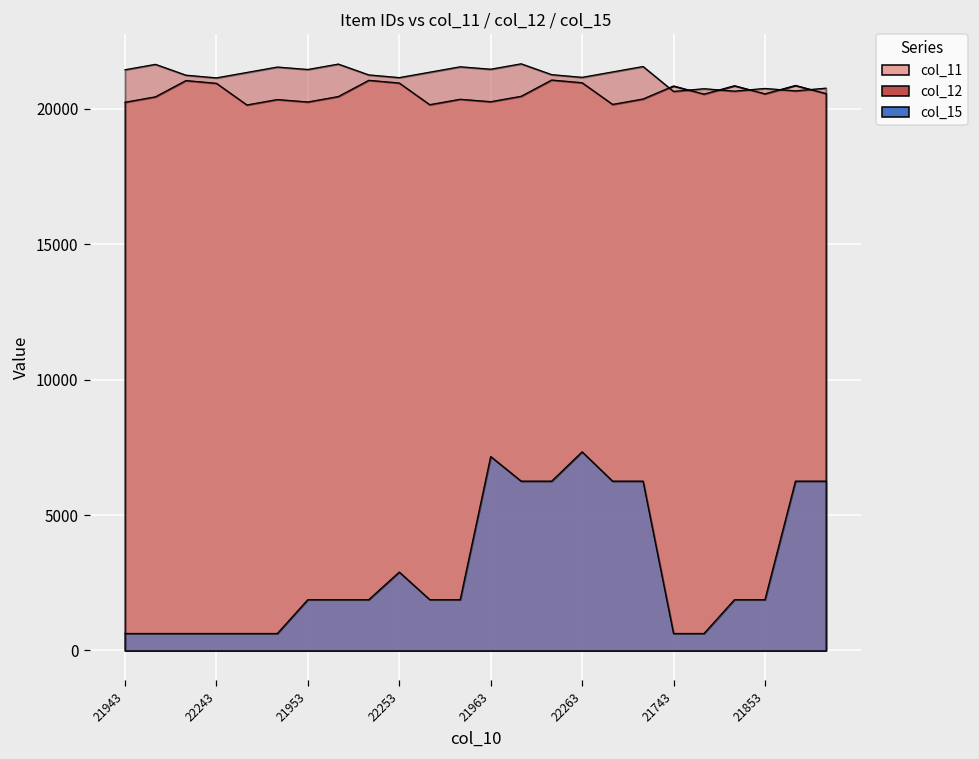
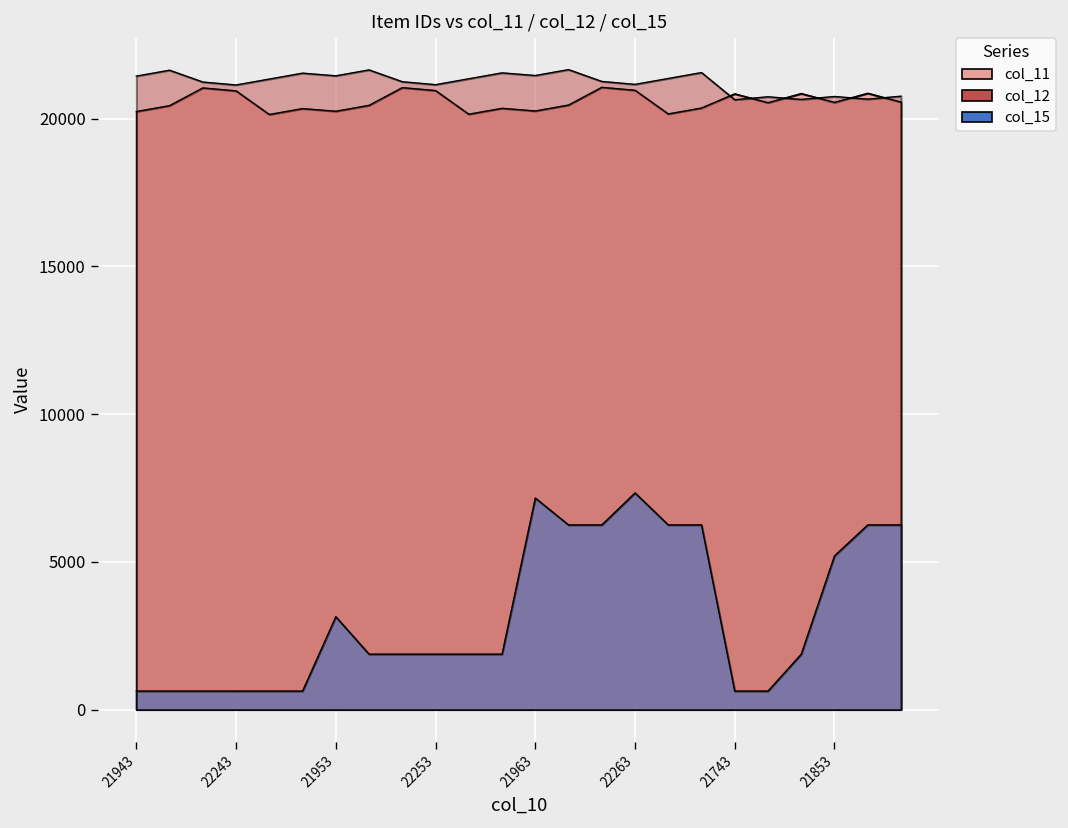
col_15, 21953: 1900 -> 3100
col_15, 22253: 2900 -> 1900
col_15, 21853: 1900 -> 5200
